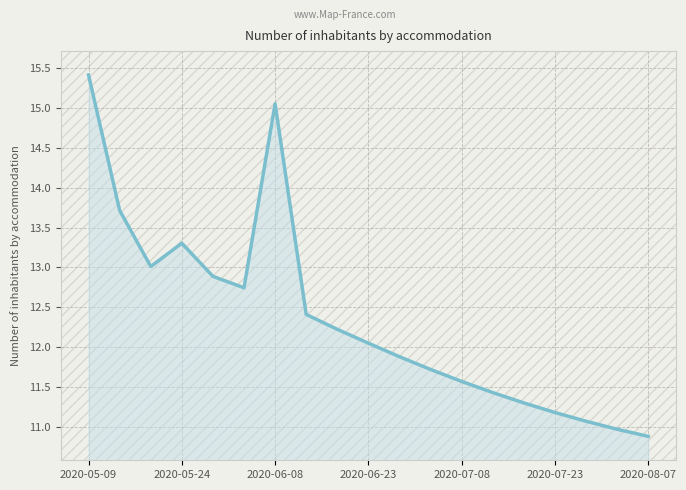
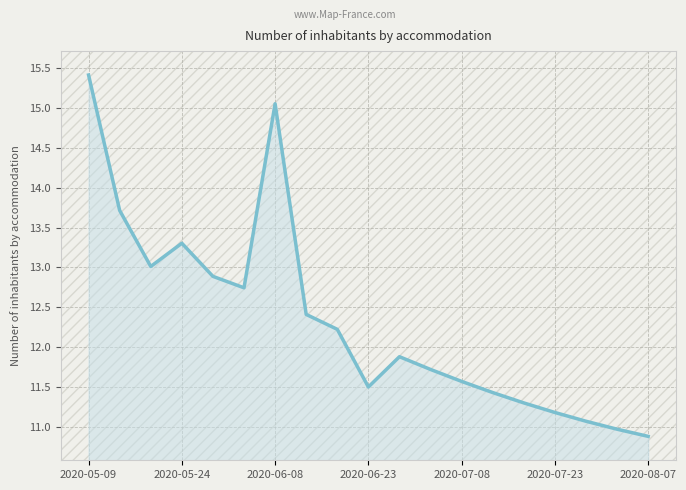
2020-06-23: 12.1 -> 11.5
